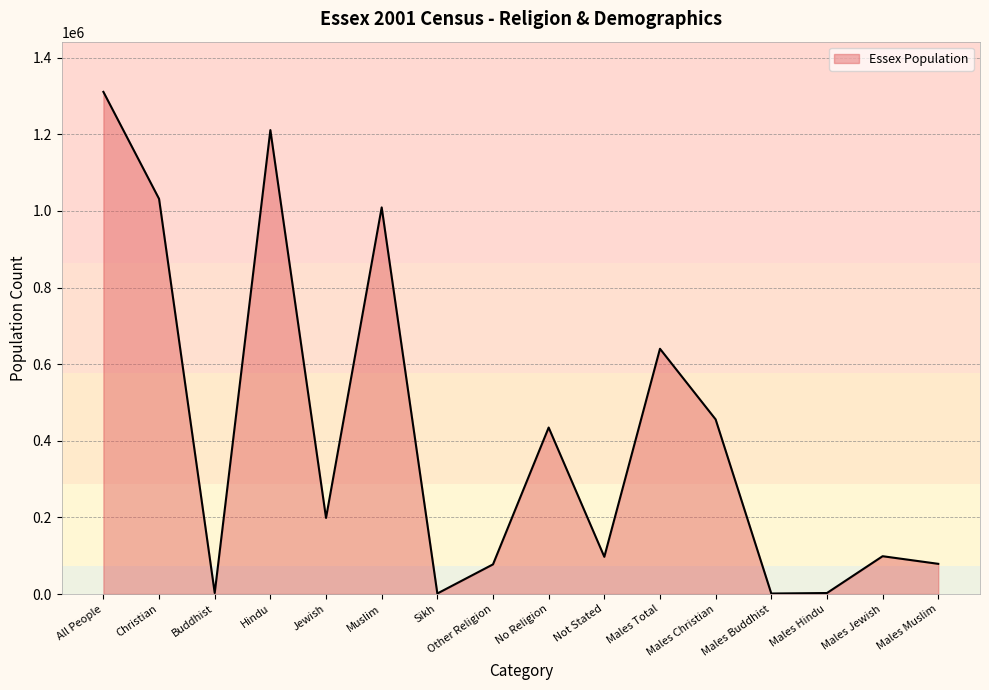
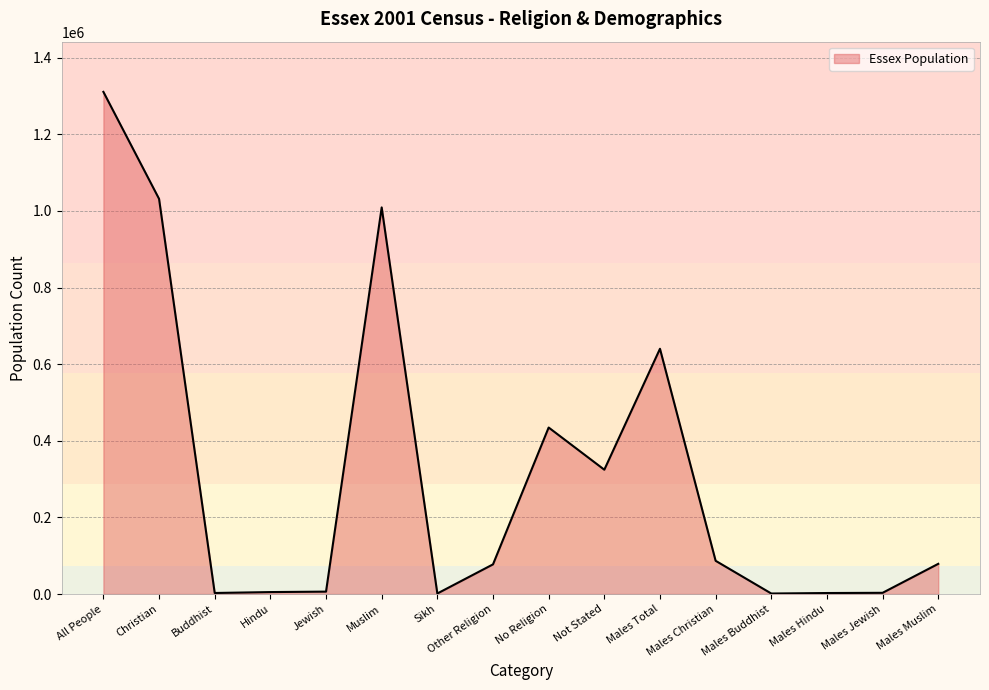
Hindu: 1210000 -> 10000
Jewish: 200000 -> 10000
Not Stated: 100000 -> 320000
Males Christian: 460000 -> 90000
Males Jewish: 100000 -> 0
